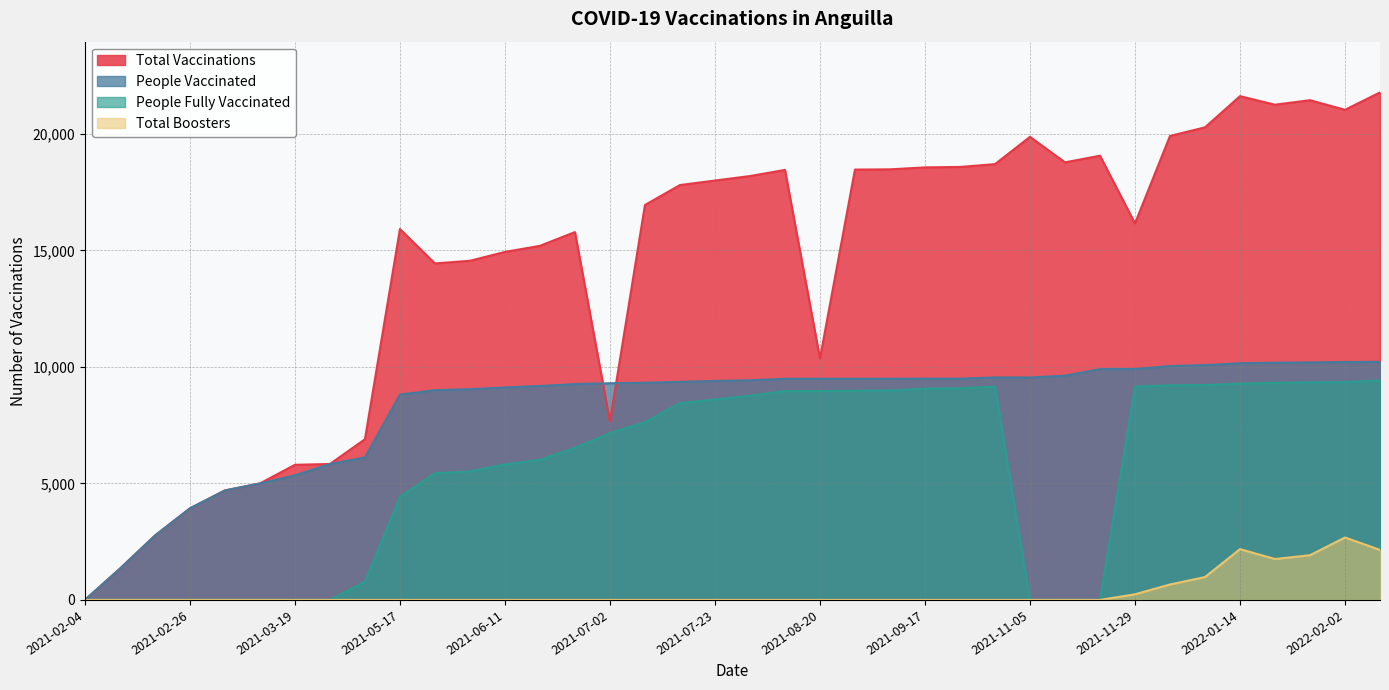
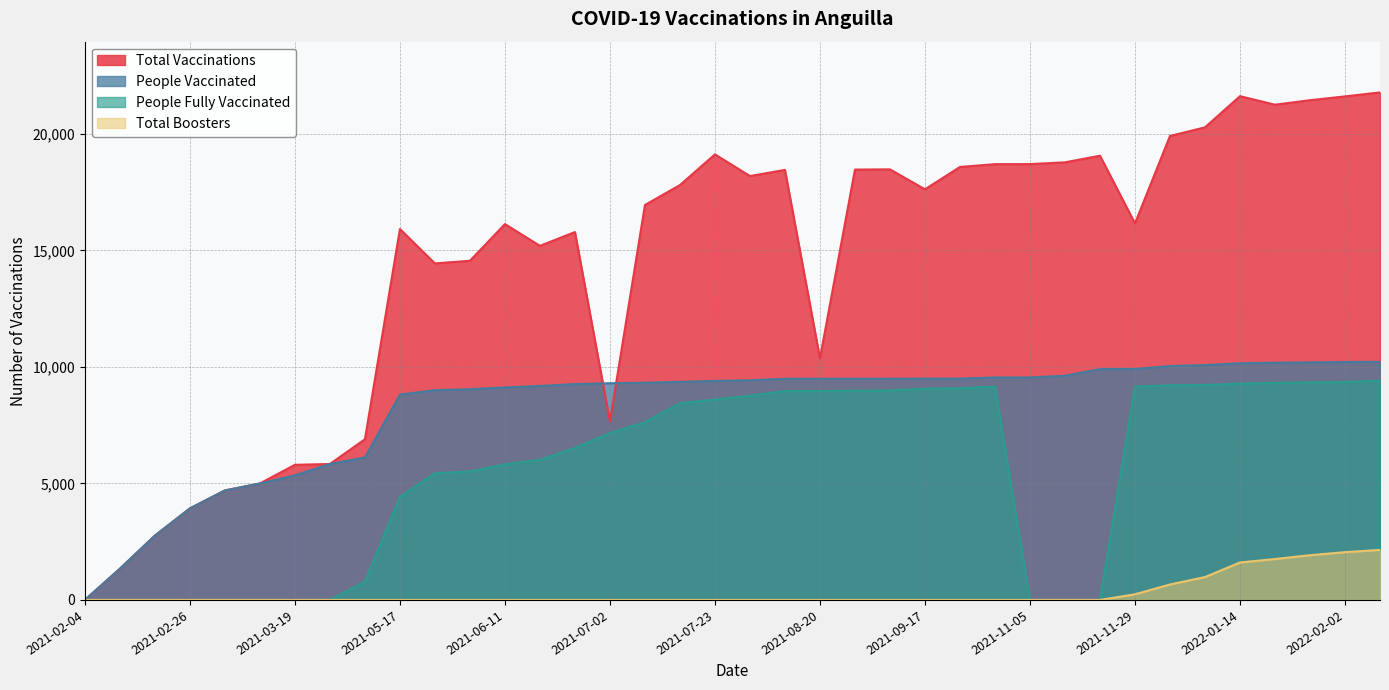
Total Vaccinations, 2021-06-11: 14,900 -> 16,100
Total Vaccinations, 2021-07-23: 18,000 -> 19,100
Total Vaccinations, 2021-09-17: 18,600 -> 17,600
Total Vaccinations, 2021-11-05: 19,900 -> 18,700
Total Boosters, 2022-01-14: 2,200 -> 1,600
Total Vaccinations, 2022-02-02: 21,000 -> 21,600
Total Boosters, 2022-02-02: 2,700 -> 2,100
